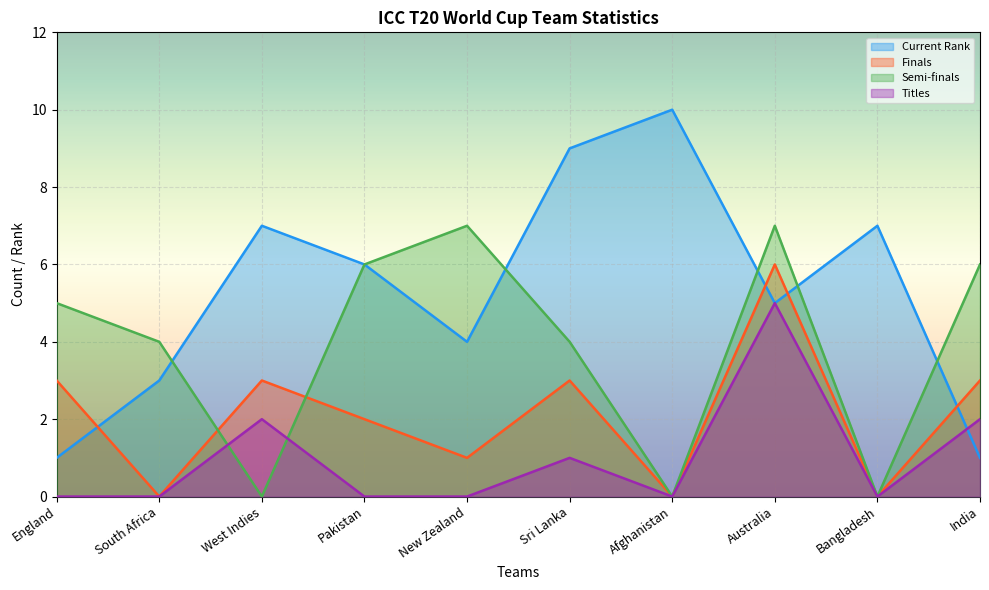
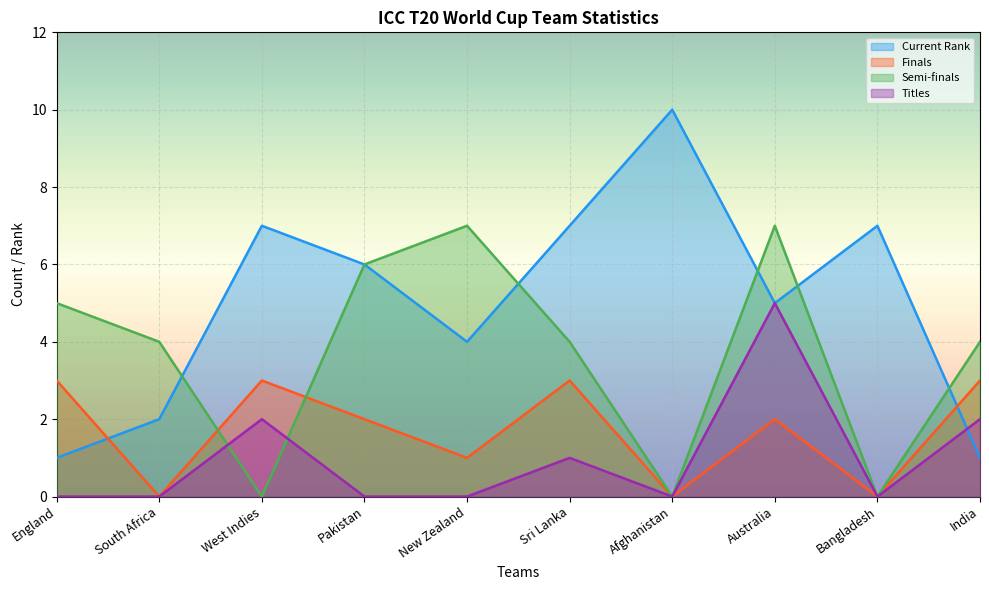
Current Rank, South Africa: 3 -> 2
Current Rank, Sri Lanka: 9 -> 7
Finals, Australia: 6 -> 2
Semi-finals, India: 6 -> 4
